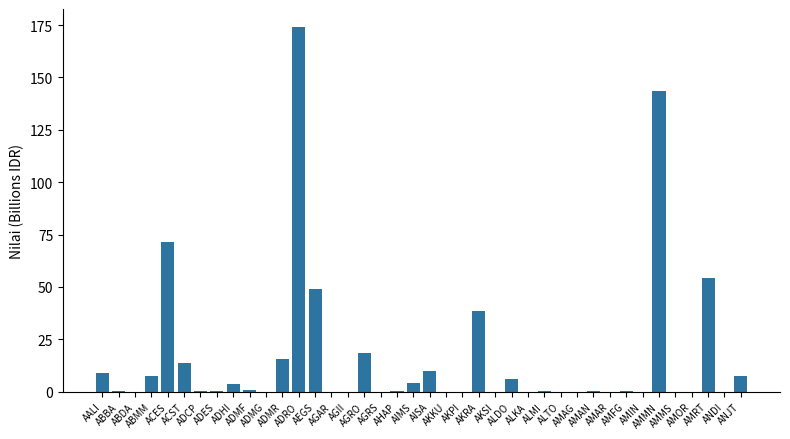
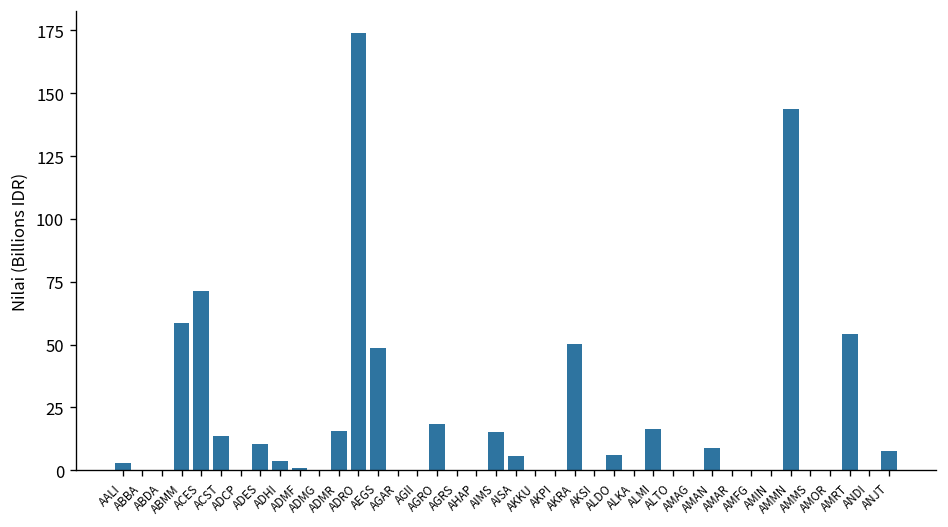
AALI: 9 -> 3
ABMM: 8 -> 58
ADES: 0 -> 10
AIMS: 4 -> 15
AISA: 10 -> 6
AKRA: 39 -> 50
ALMI: 0 -> 16
AMAN: 0 -> 9
